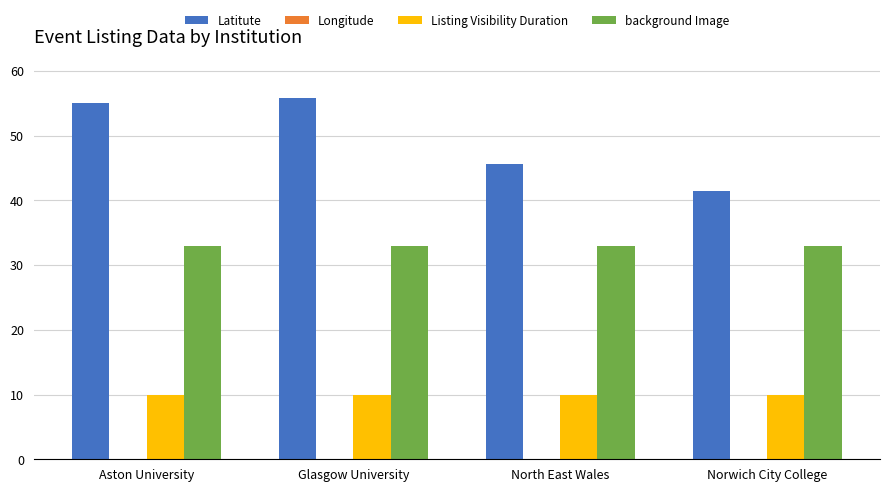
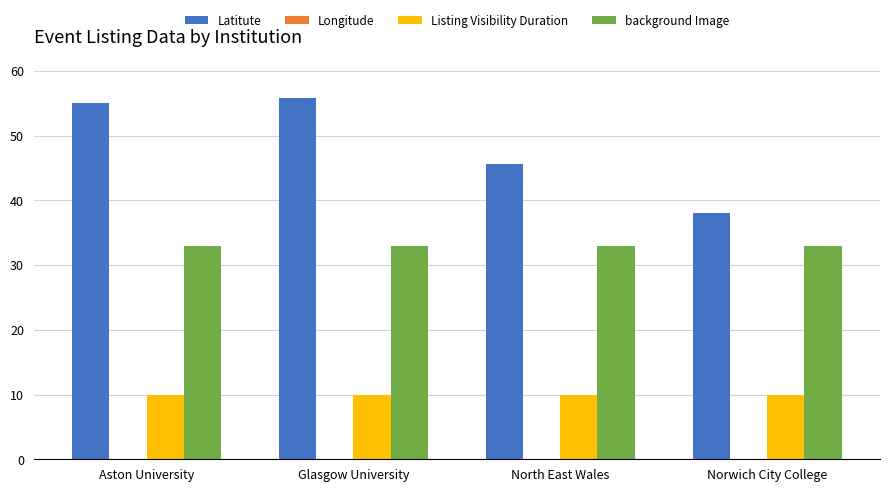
Latitute, Norwich City College: 42 -> 38
